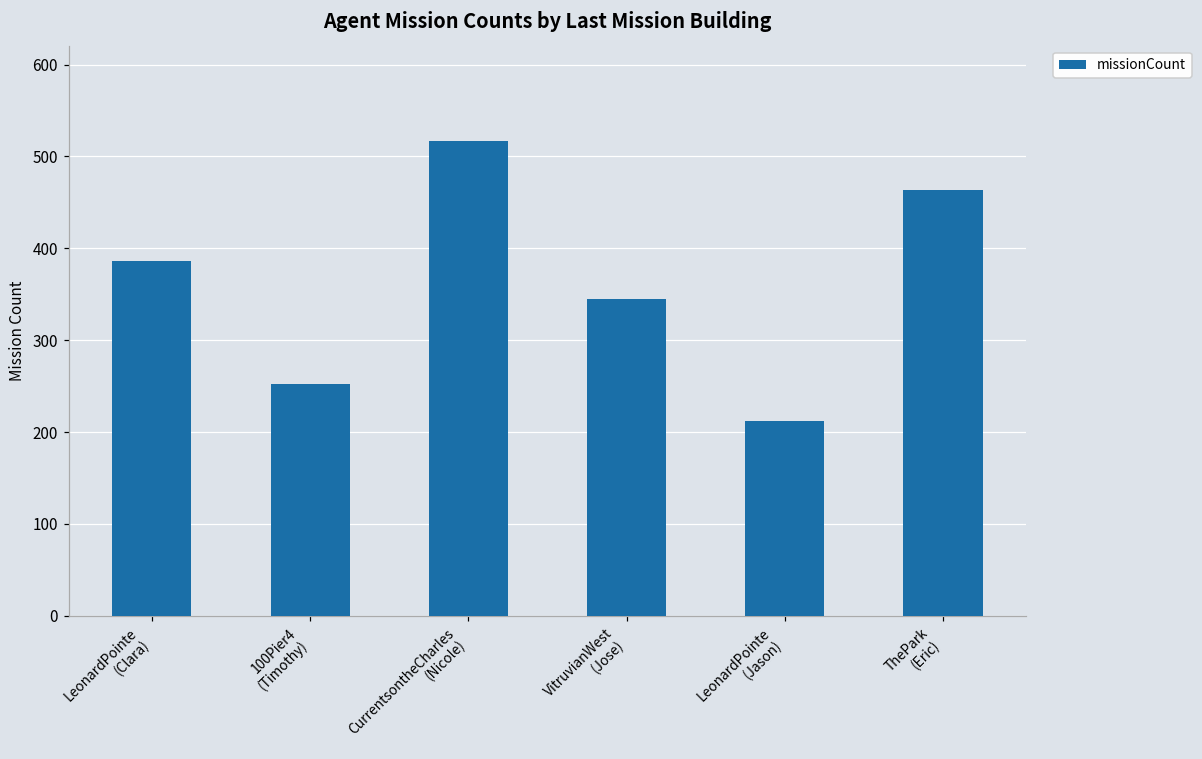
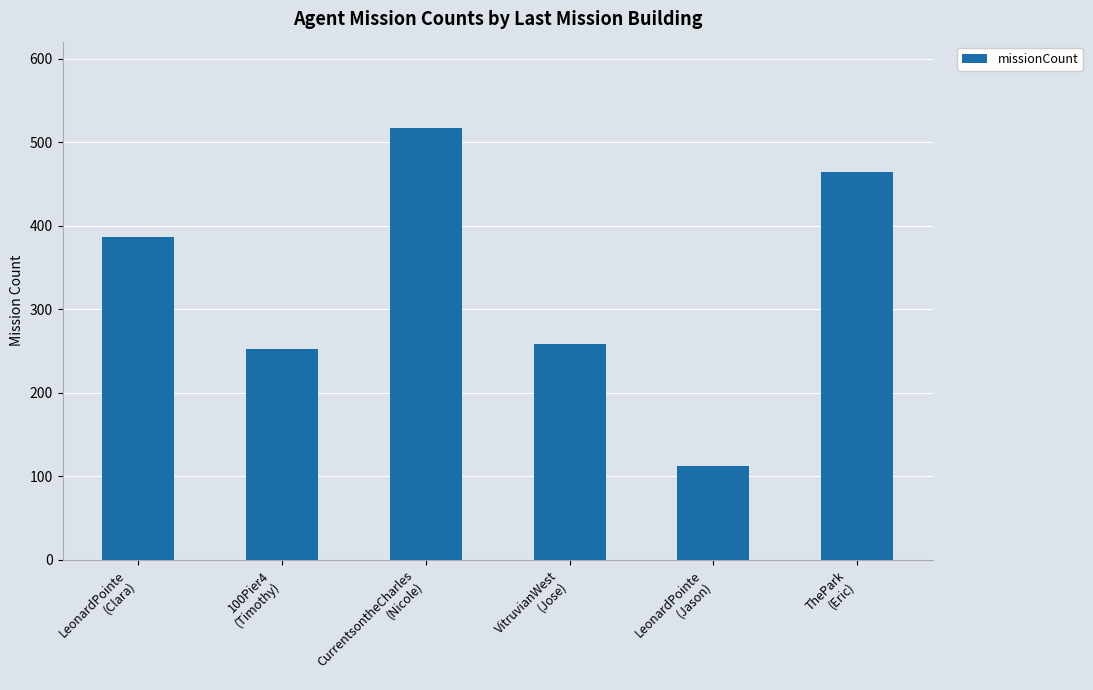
VitruvianWest (Jose): 350 -> 260
LeonardPointe (Jason): 210 -> 110
